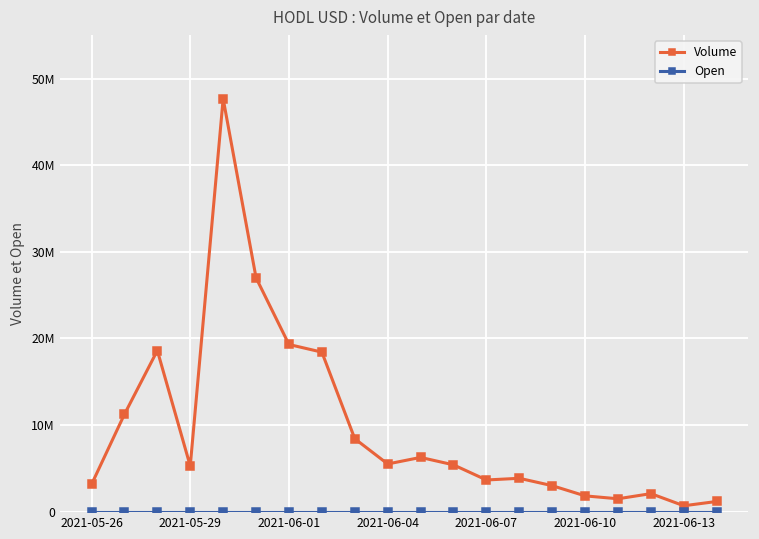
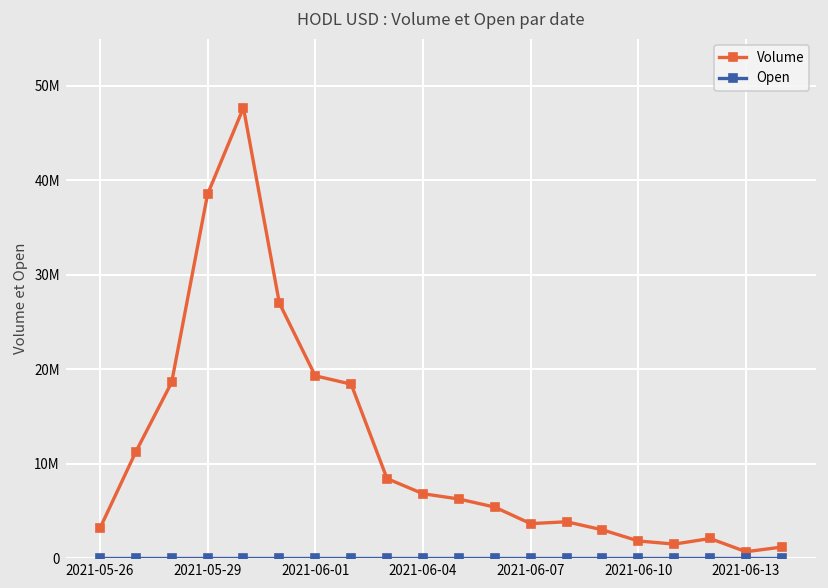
Volume, 2021-05-29: 5000000 -> 39000000
Volume, 2021-06-04: 6000000 -> 7000000
